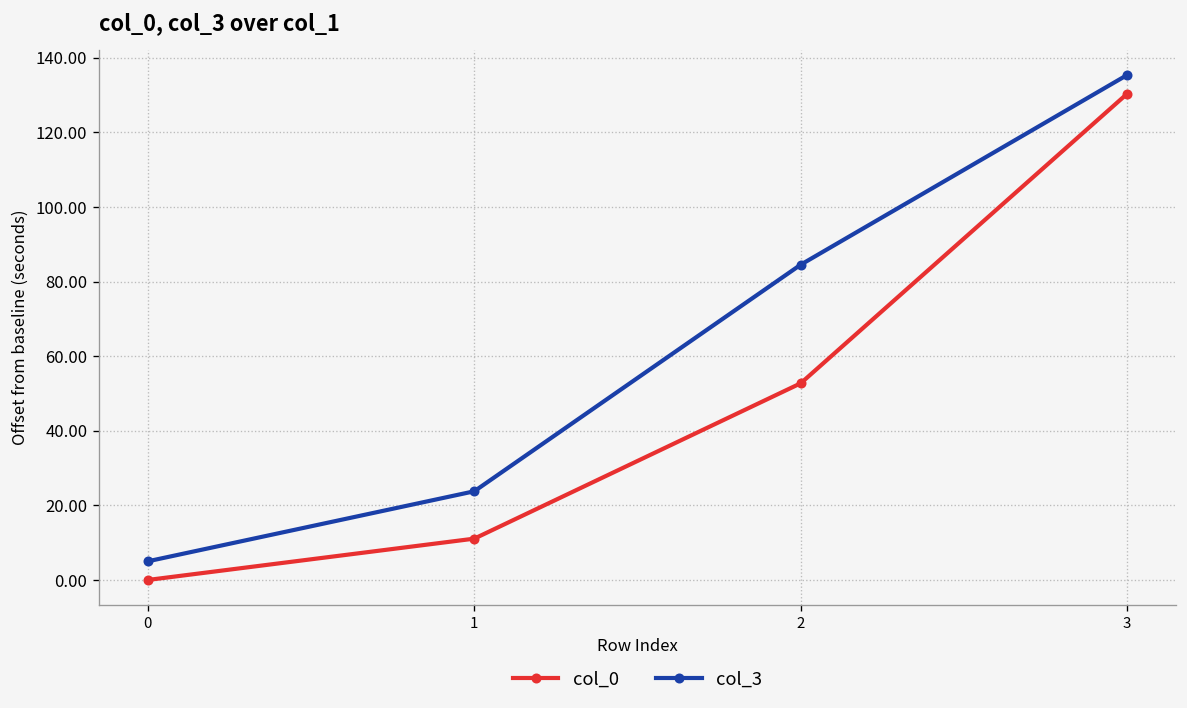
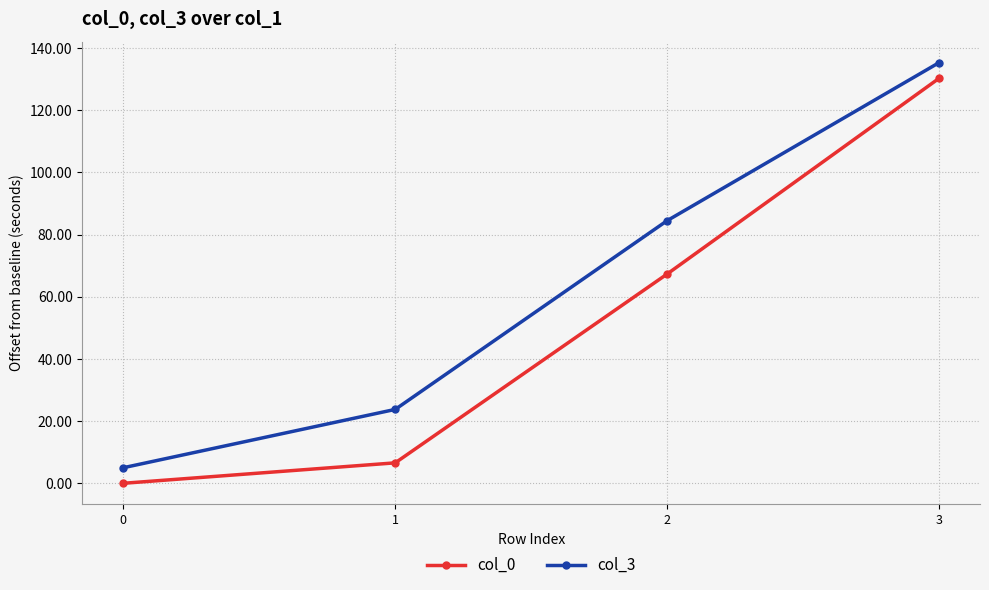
col_0, 1: 11 -> 7
col_0, 2: 53 -> 67
